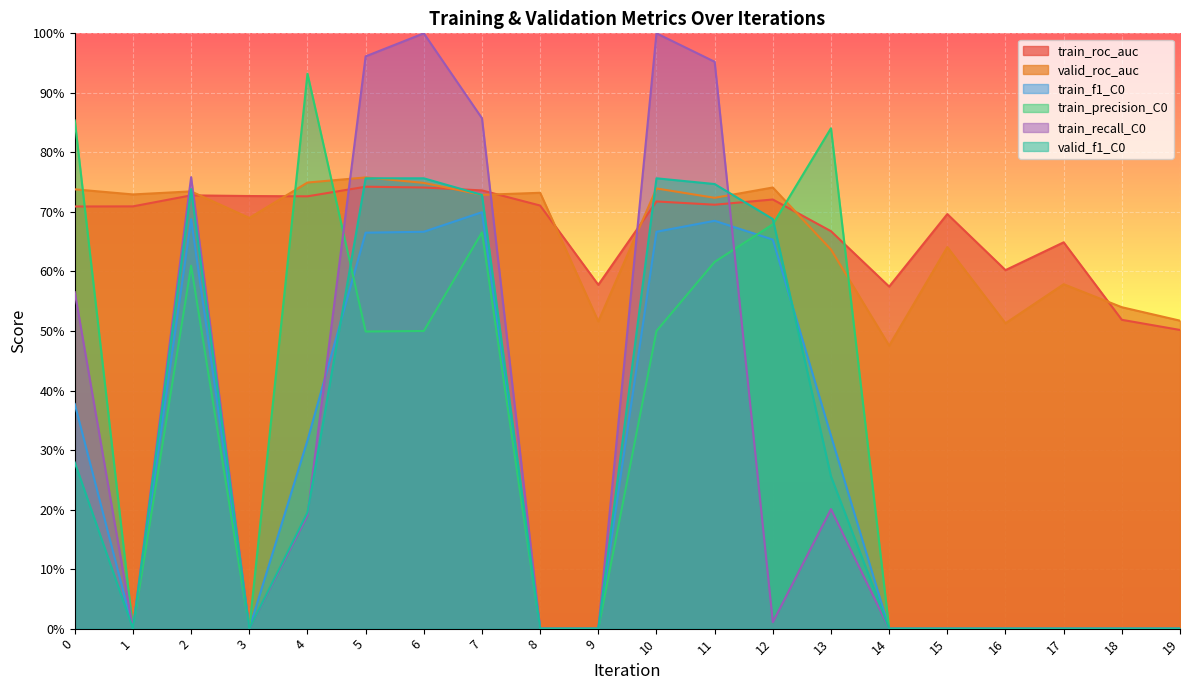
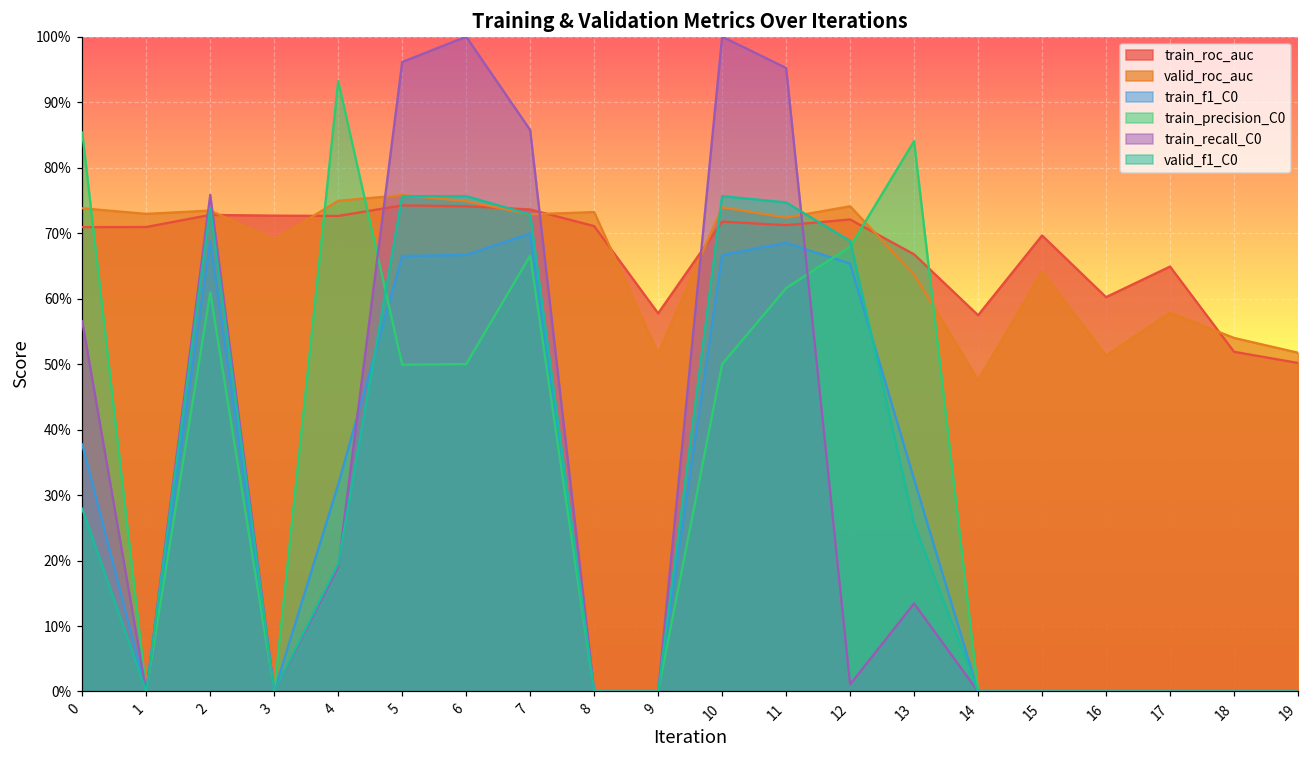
train_recall_C0, 13: 20% -> 13%
